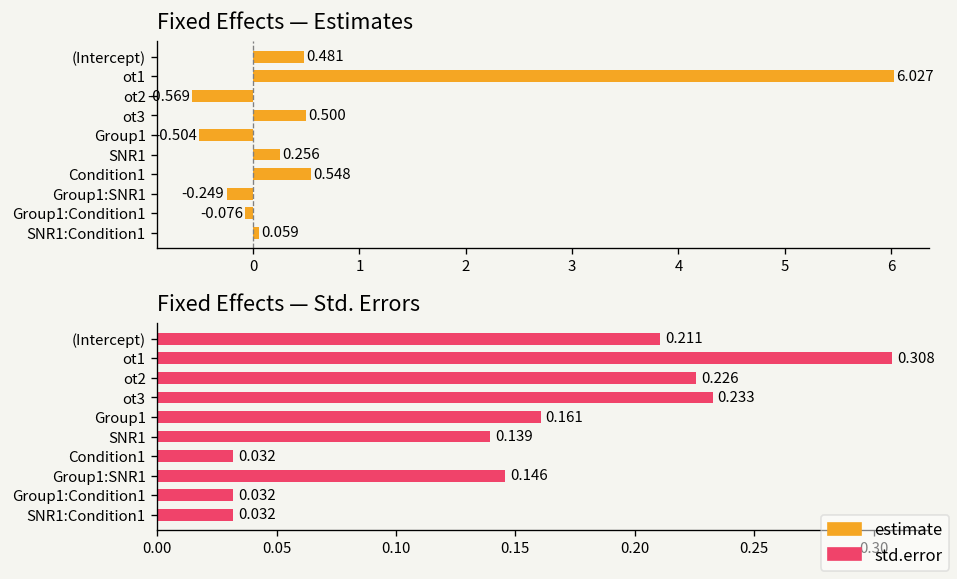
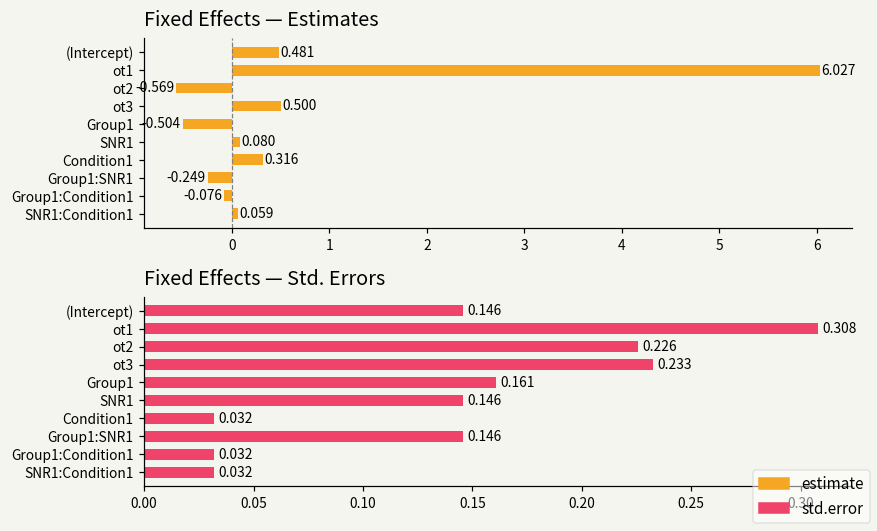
Fixed Effects — Estimates, SNR1: 0.256 -> 0.080
Fixed Effects — Estimates, Condition1: 0.548 -> 0.316
Fixed Effects — Std. Errors, (Intercept): 0.211 -> 0.146
Fixed Effects — Std. Errors, SNR1: 0.139 -> 0.146
